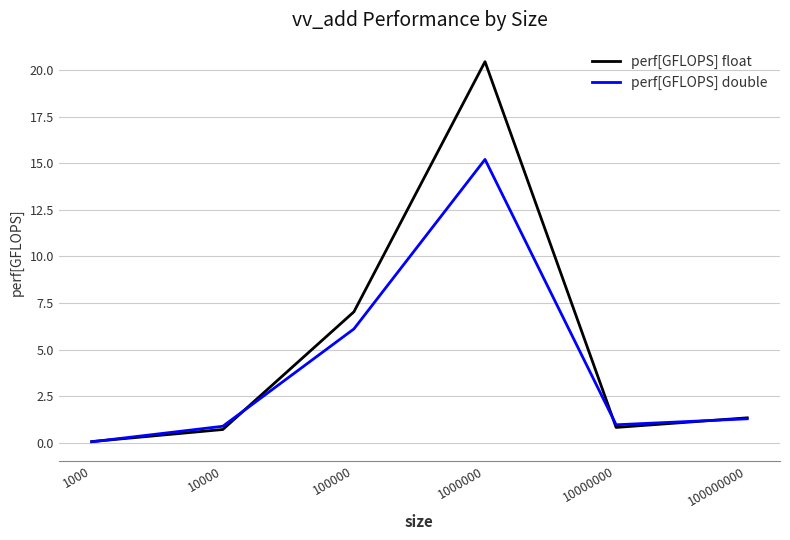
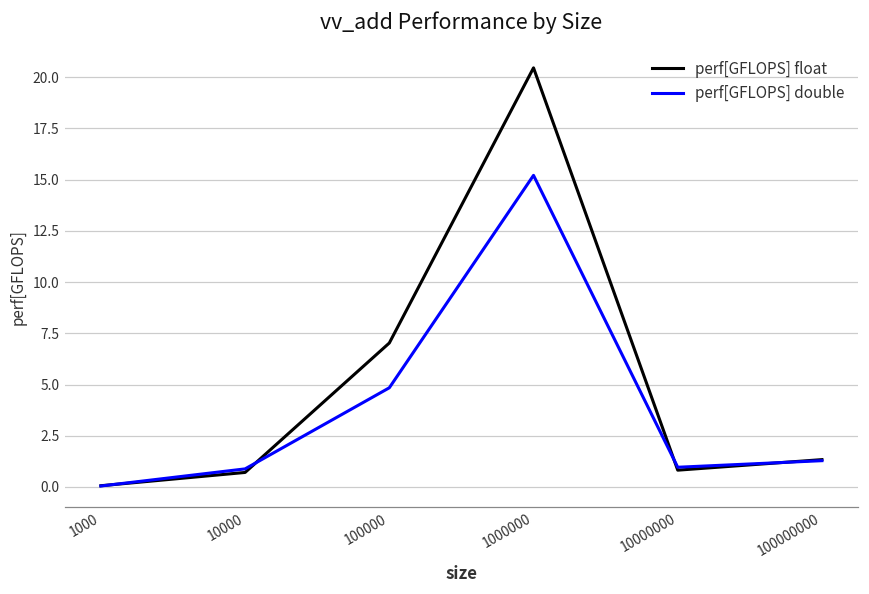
perf[GFLOPS] double, 100000: 6.1 -> 4.8
